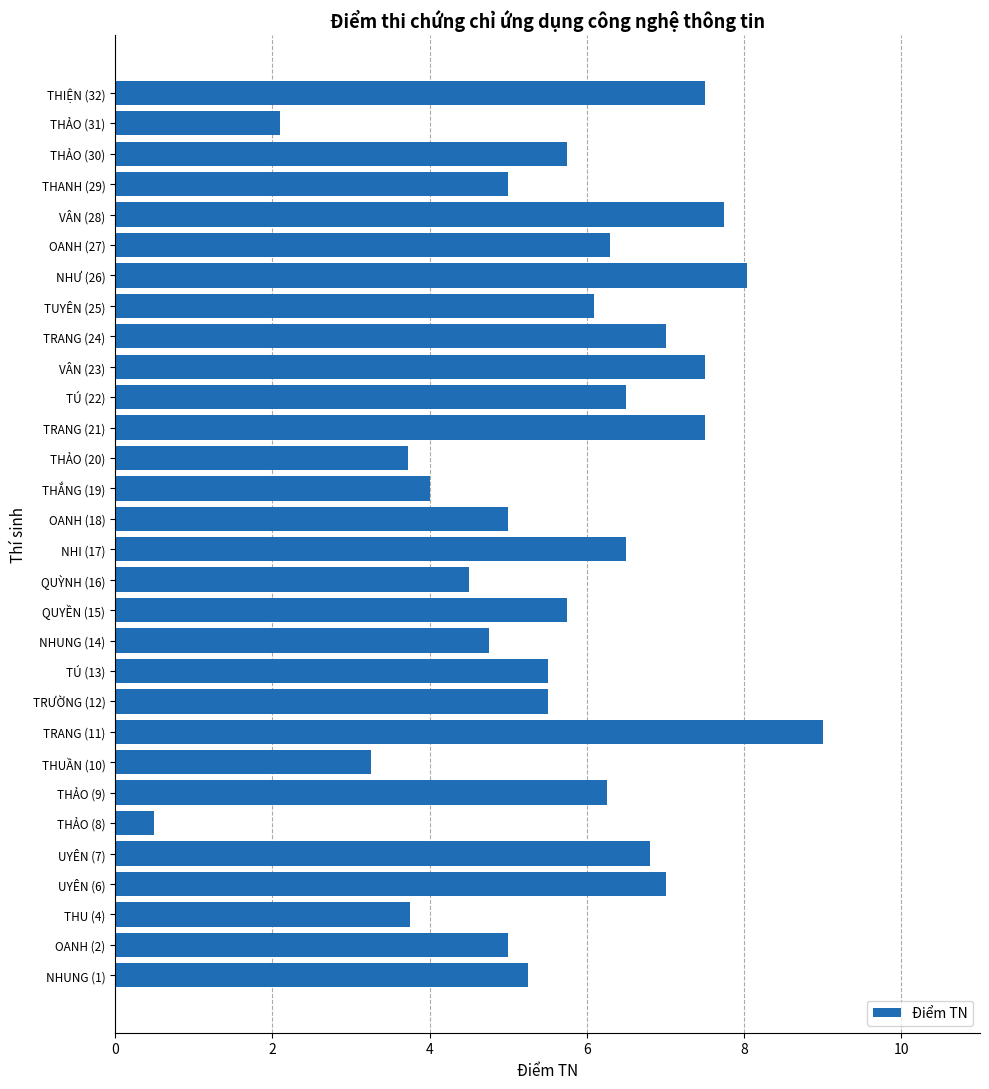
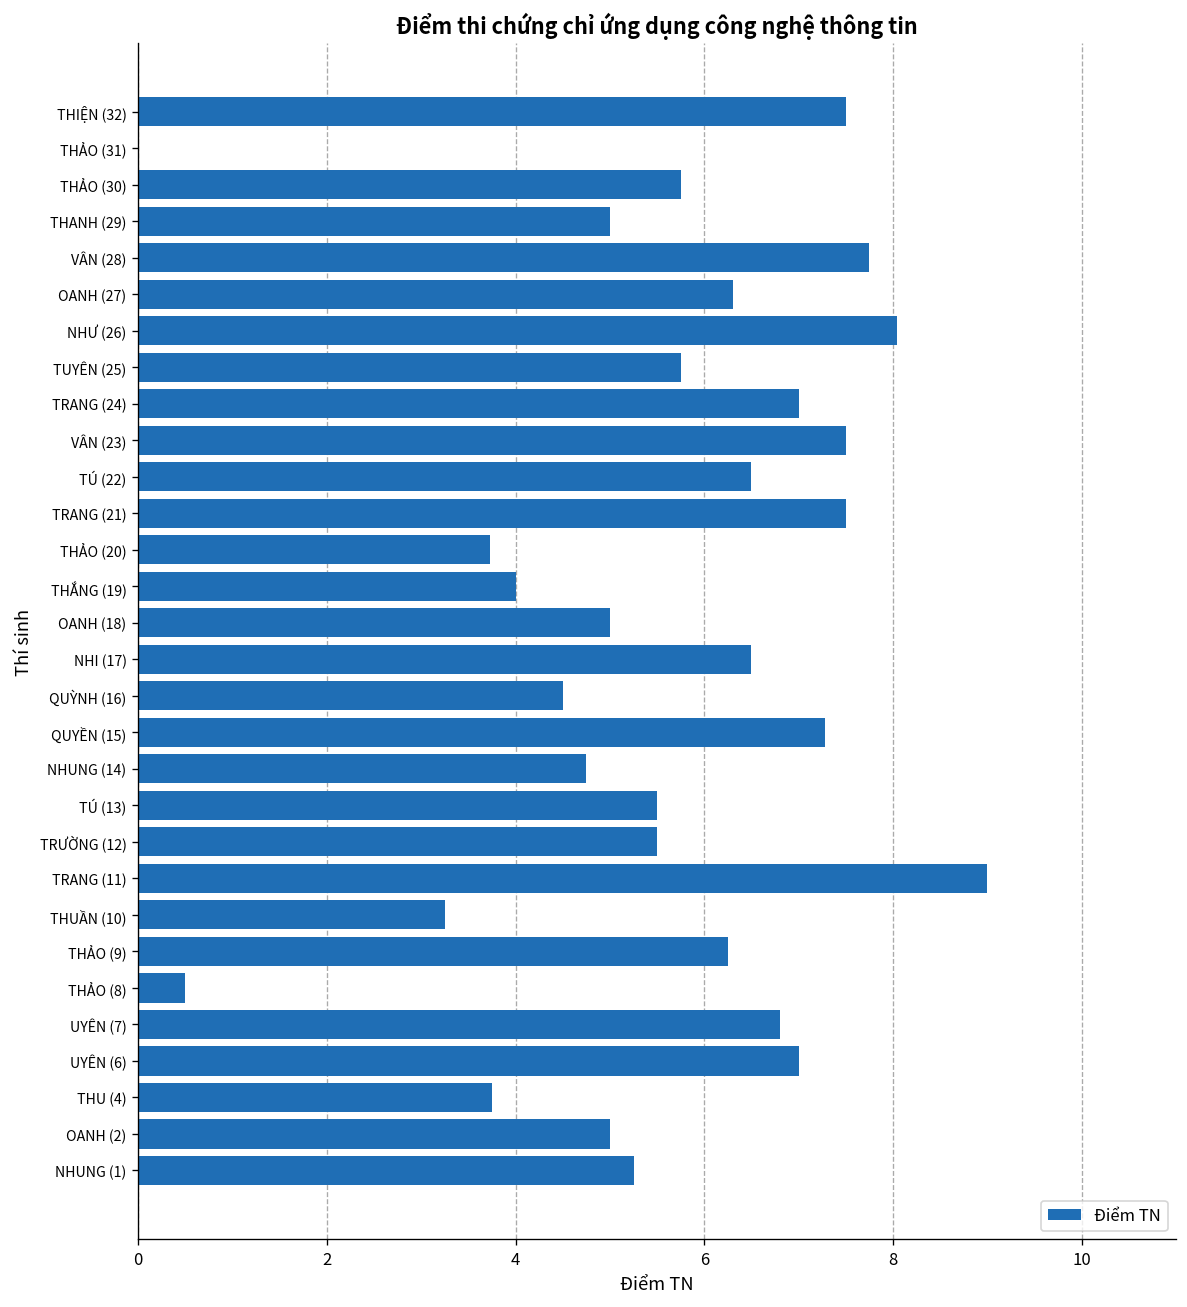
THẢO (31): 2.1 -> 0.0
TUYÊN (25): 6.1 -> 5.8
QUYỀN (15): 5.8 -> 7.3
